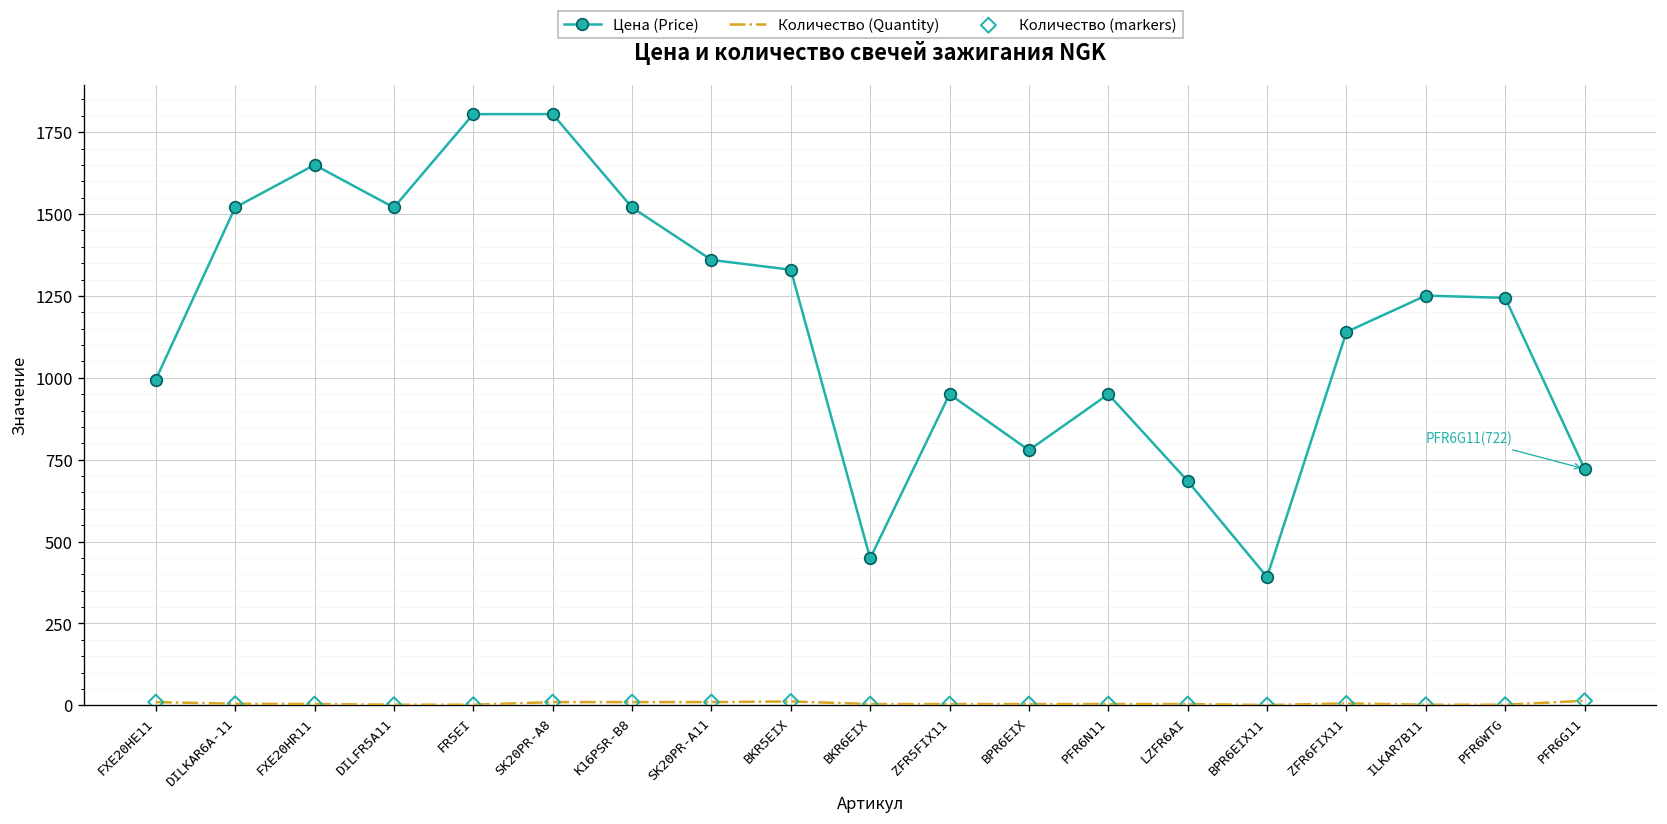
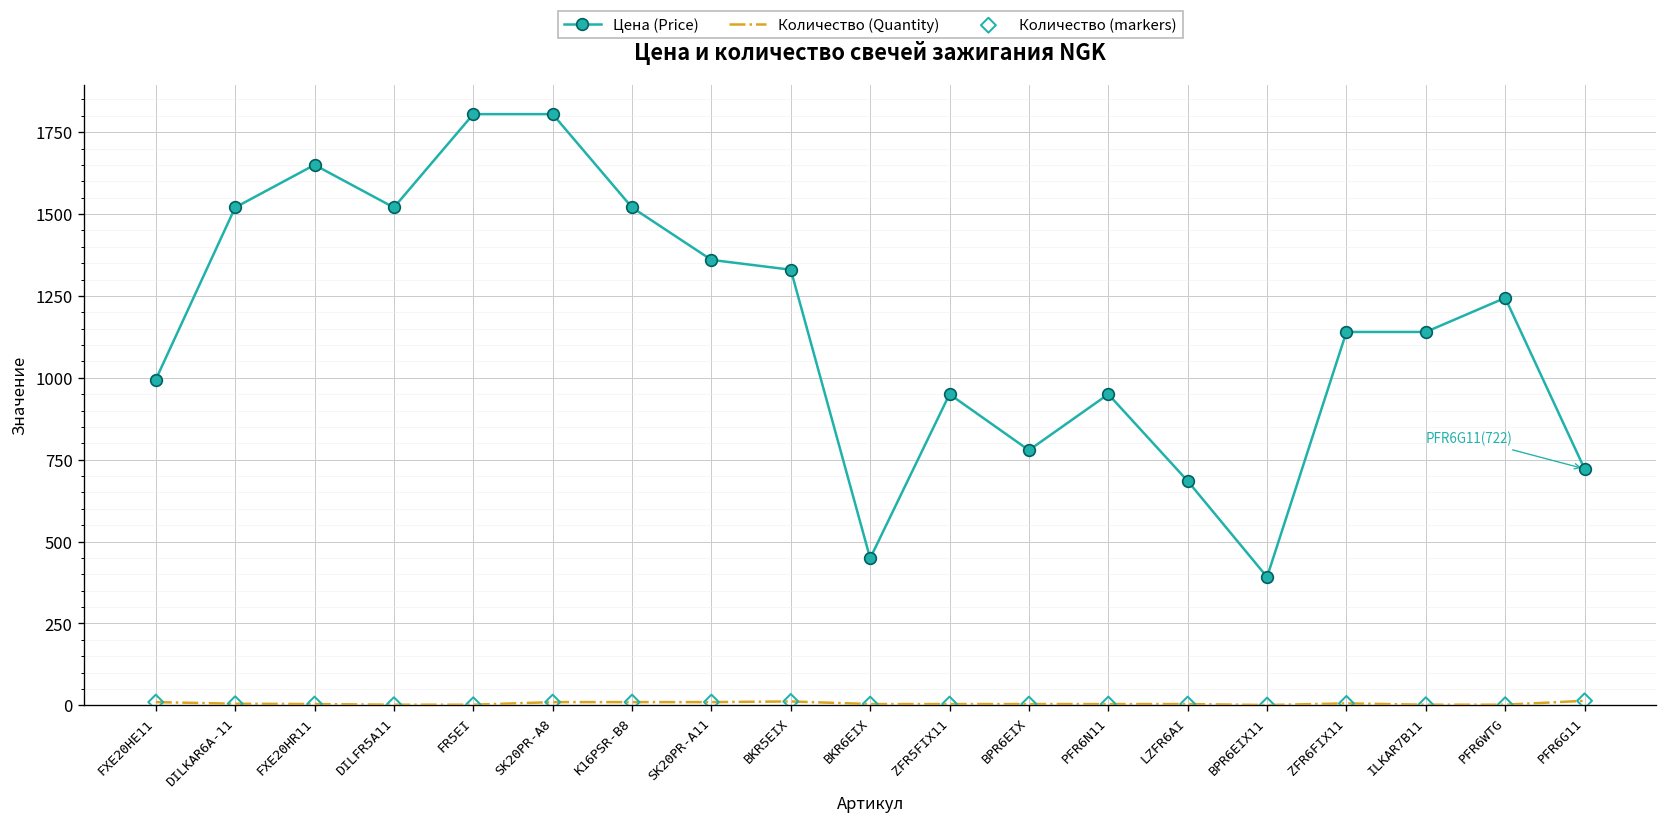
Цена (Price), ILKAR7B11: 1250 -> 1140
